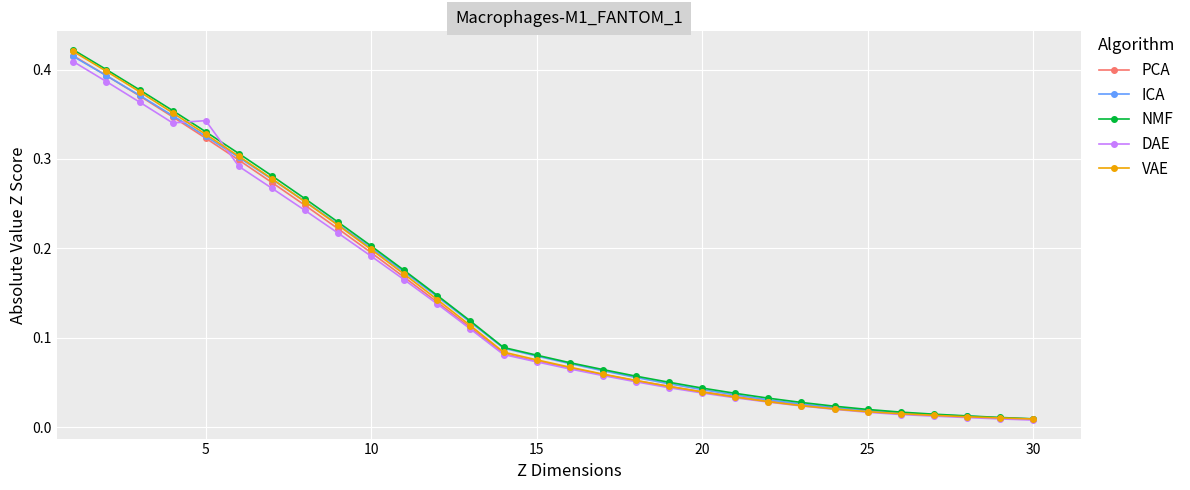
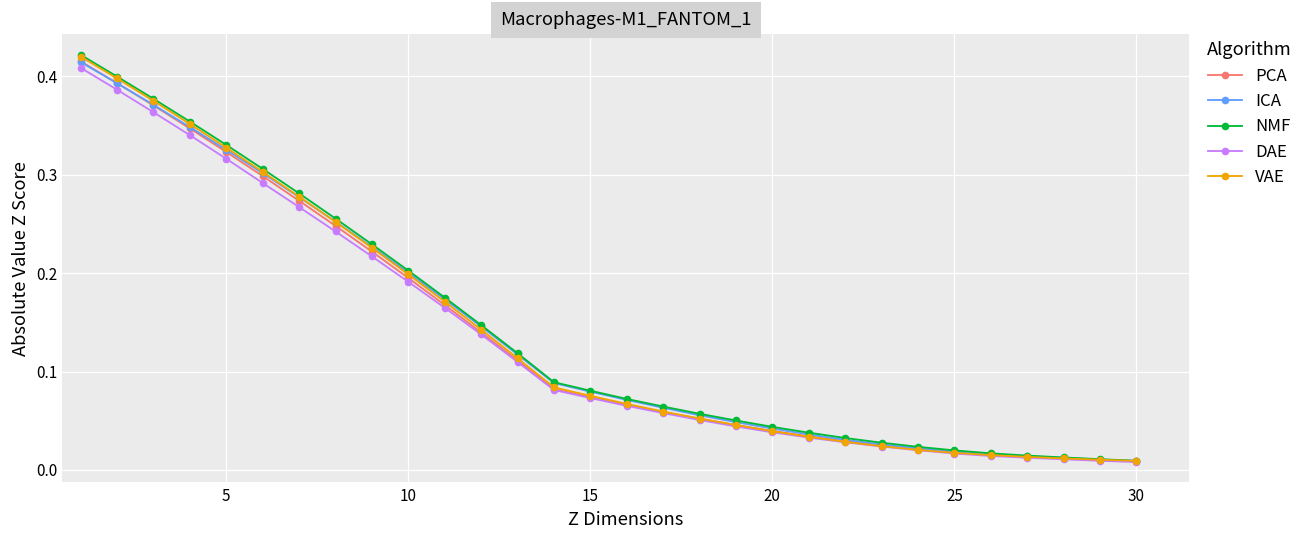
DAE, 5: 0.34 -> 0.32
